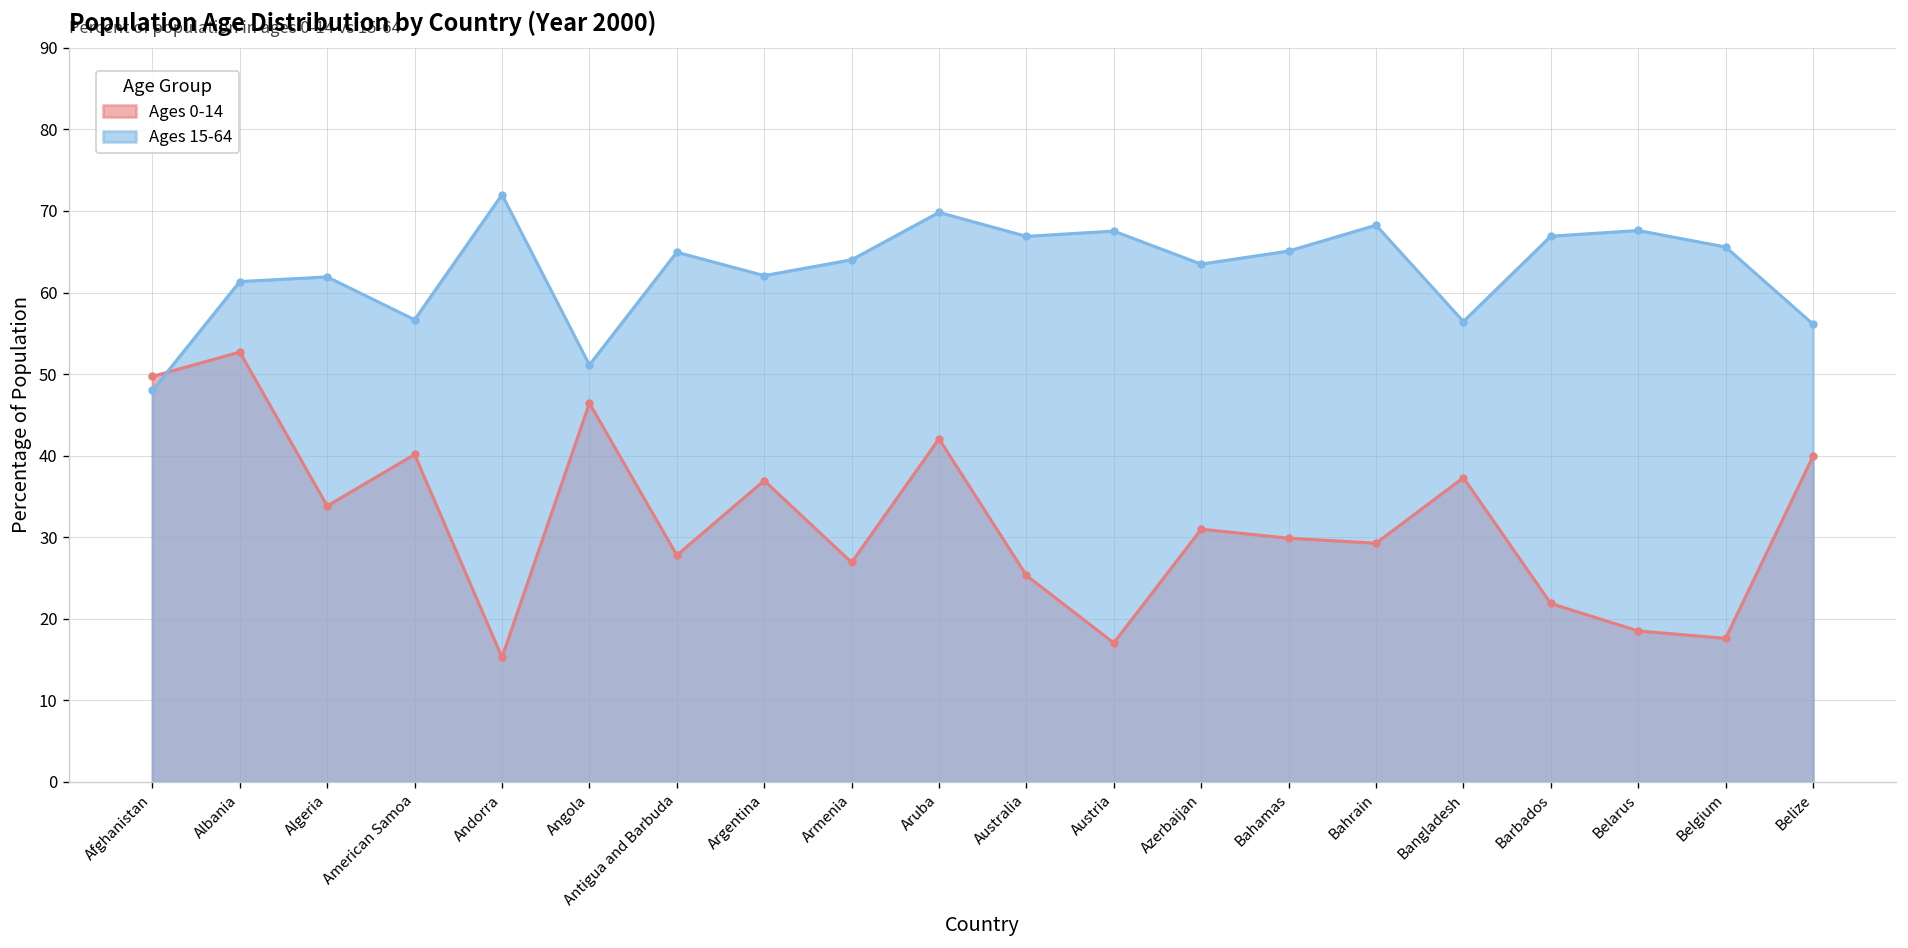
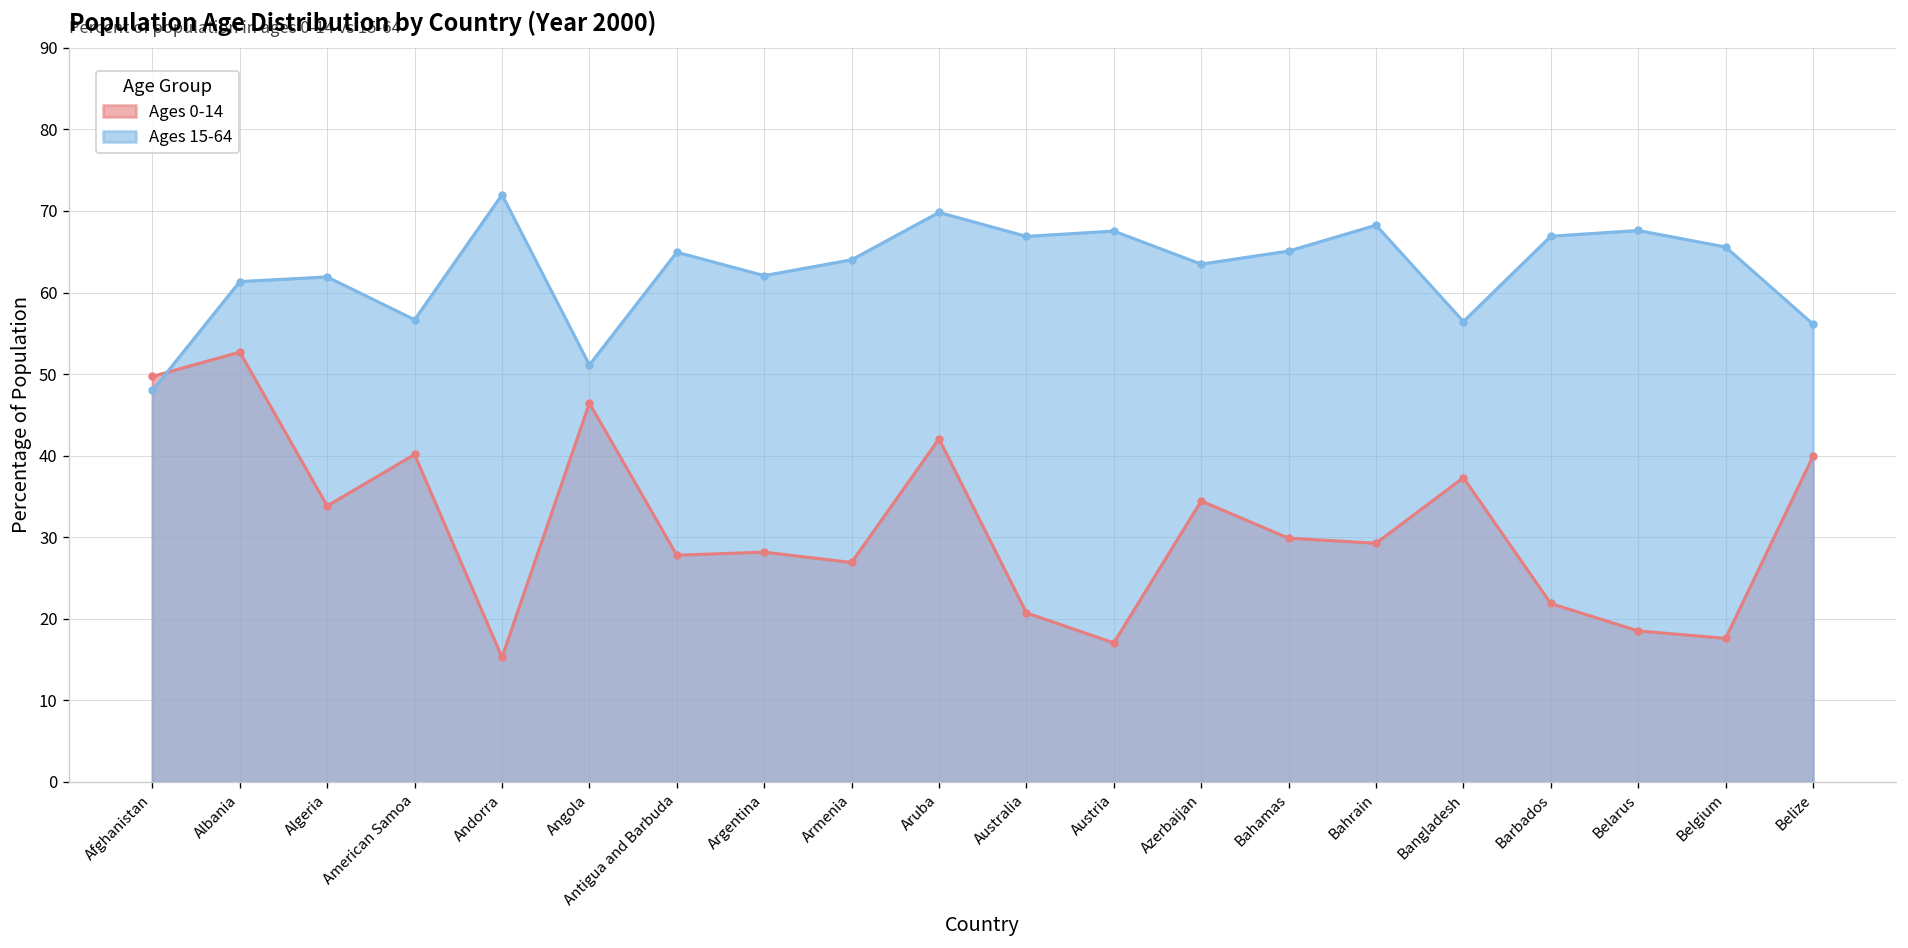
Ages 0-14, Argentina: 37 -> 28
Ages 0-14, Australia: 25 -> 21
Ages 0-14, Azerbaijan: 31 -> 34
